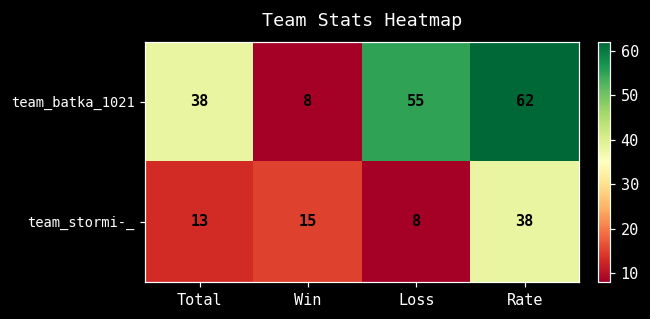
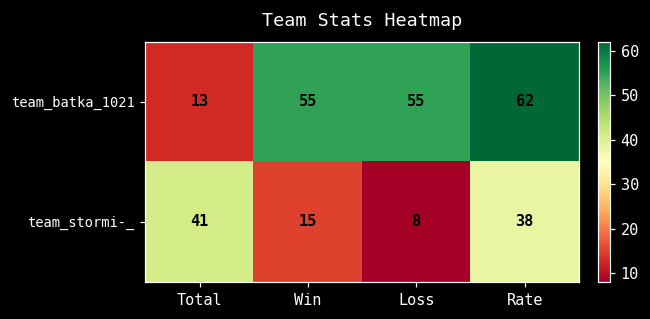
team_batka_1021, Total: 38 -> 13
team_batka_1021, Win: 8 -> 55
team_stormi-_, Total: 13 -> 41
